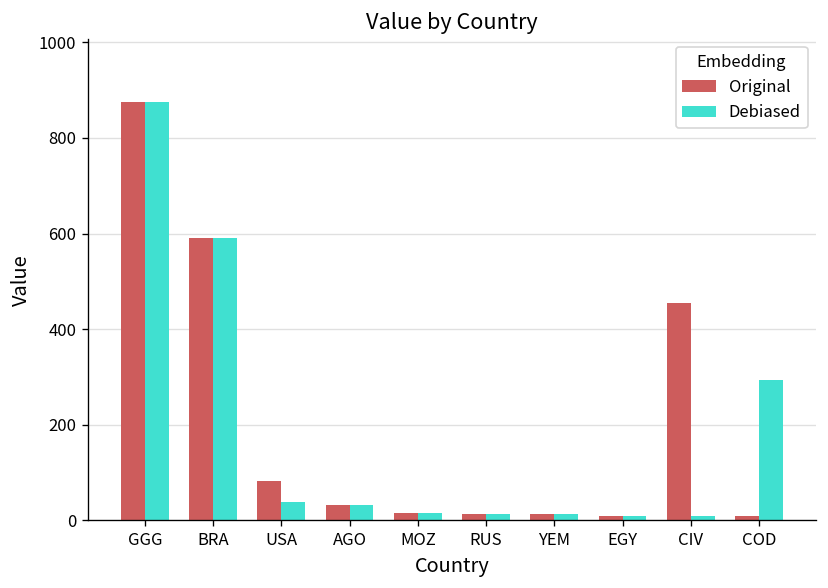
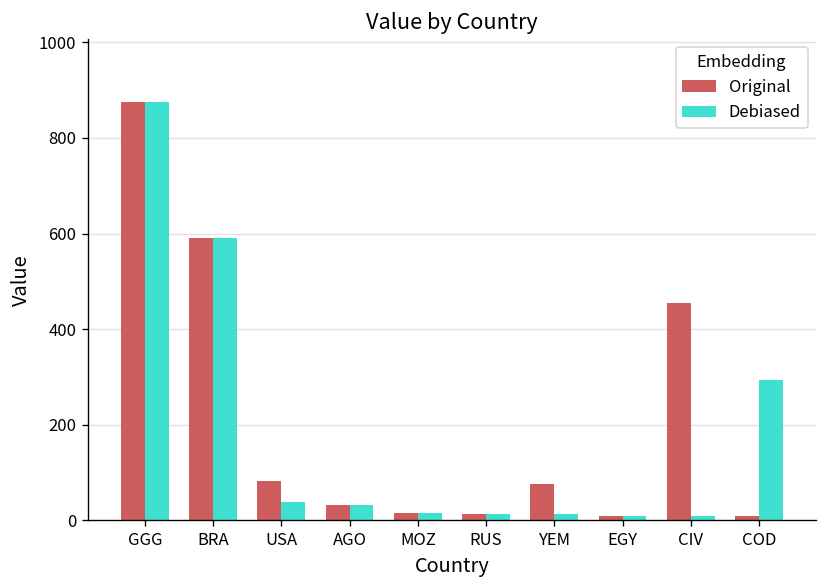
Original, YEM: 10 -> 80
